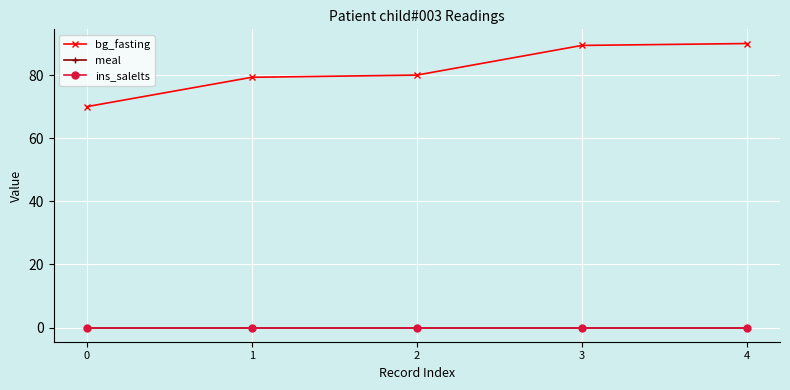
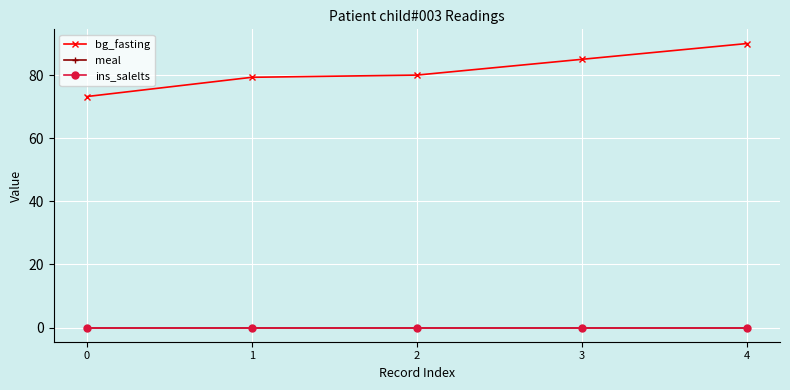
bg_fasting, 0: 70 -> 73
bg_fasting, 3: 89 -> 85
